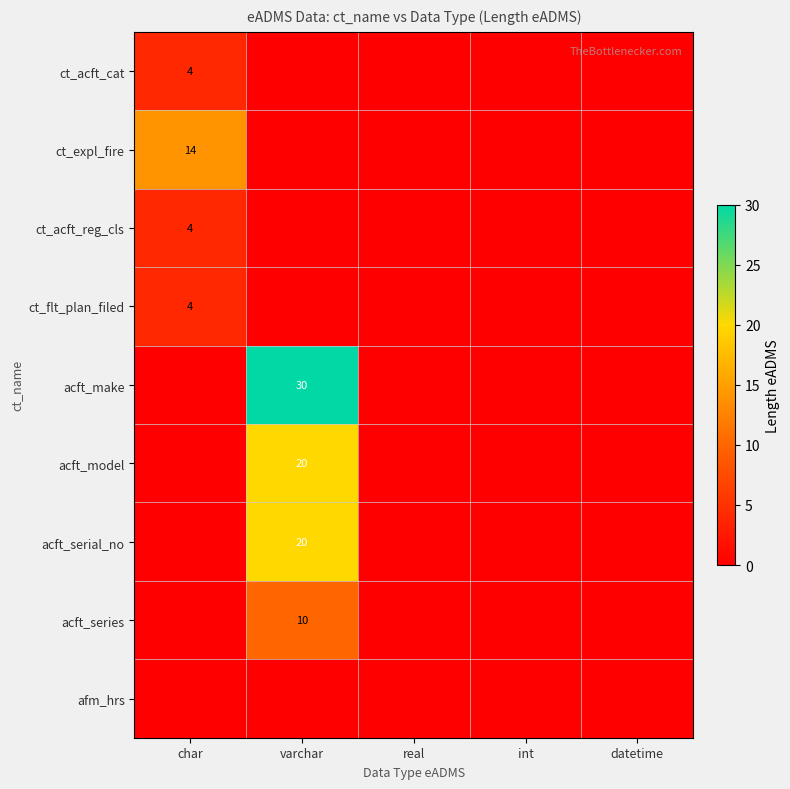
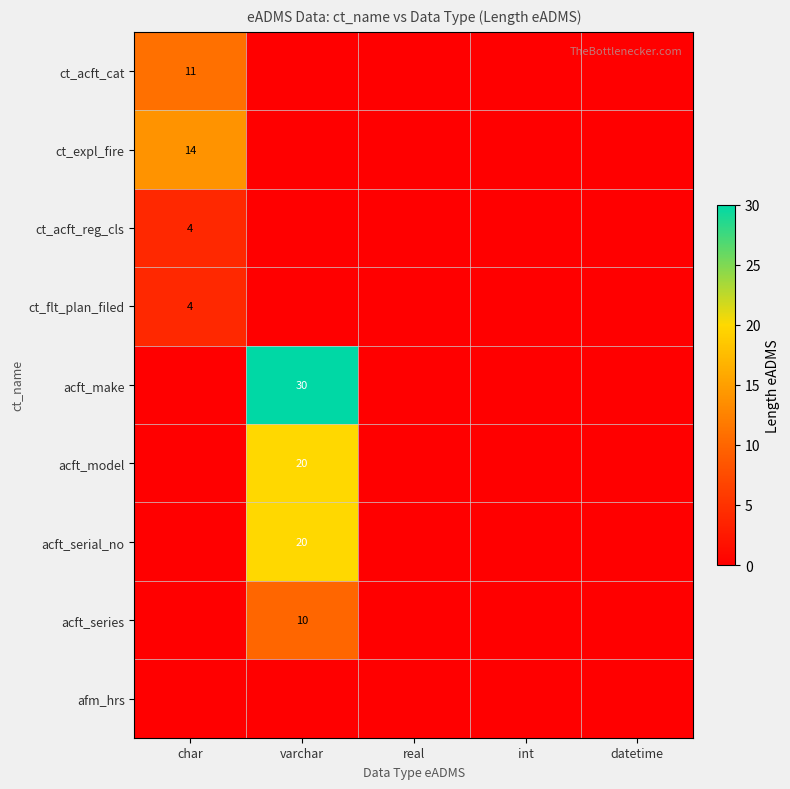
ct_acft_cat, char: 4 -> 11
